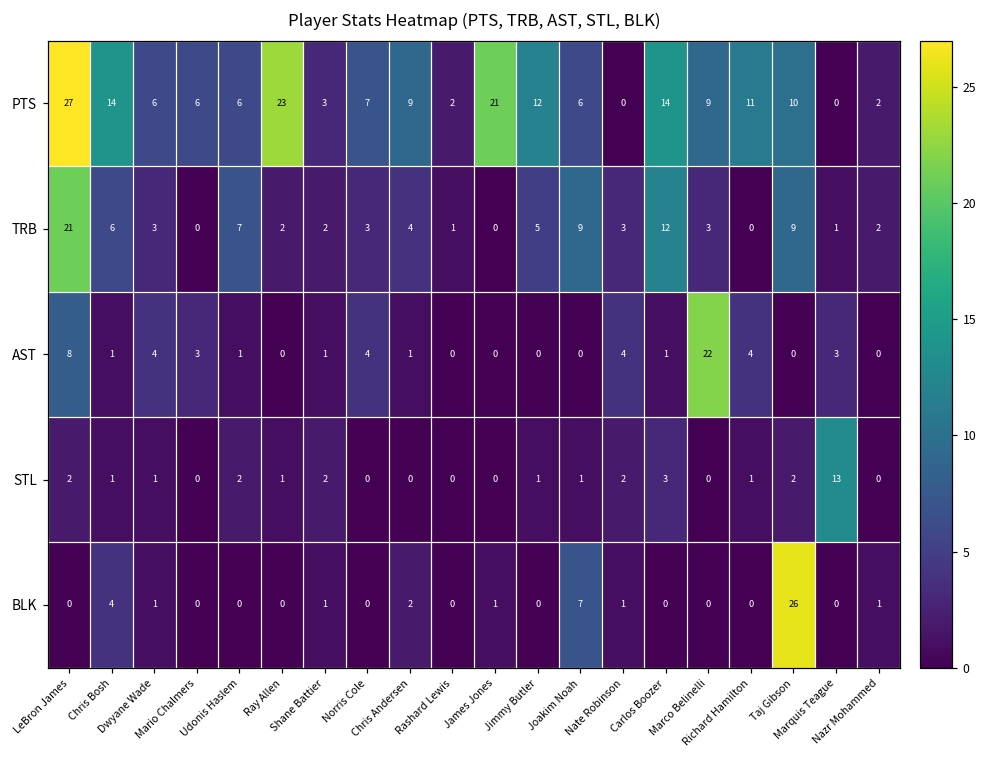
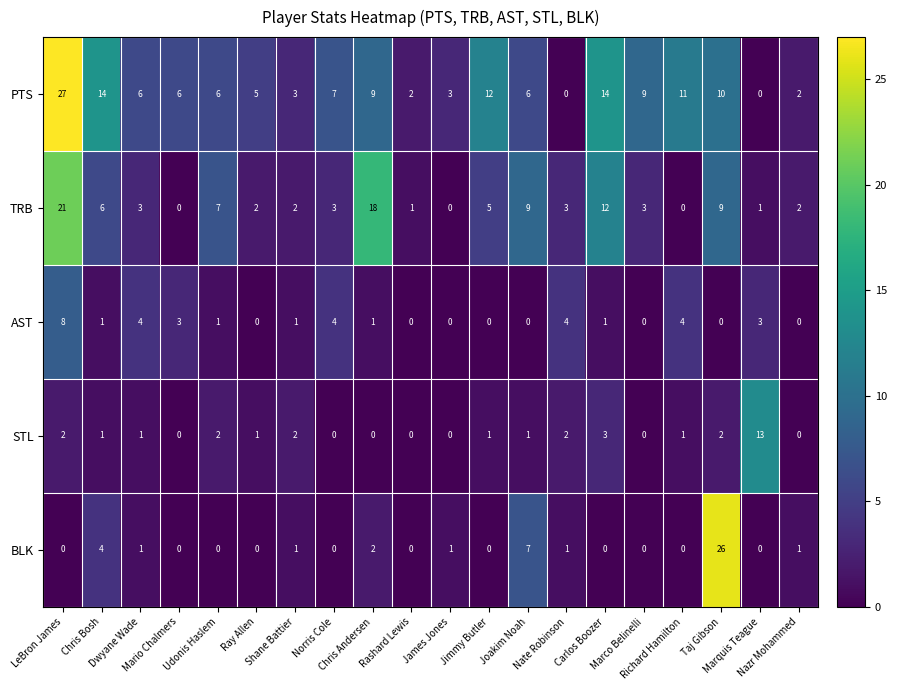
PTS, Ray Allen: 23 -> 5
PTS, James Jones: 21 -> 3
TRB, Chris Andersen: 4 -> 18
AST, Marco Belinelli: 22 -> 0
